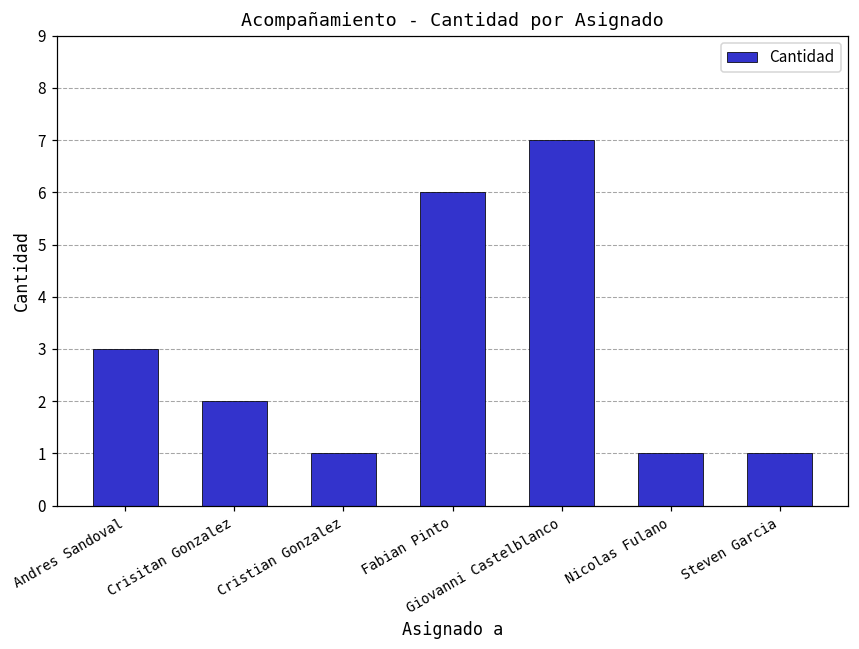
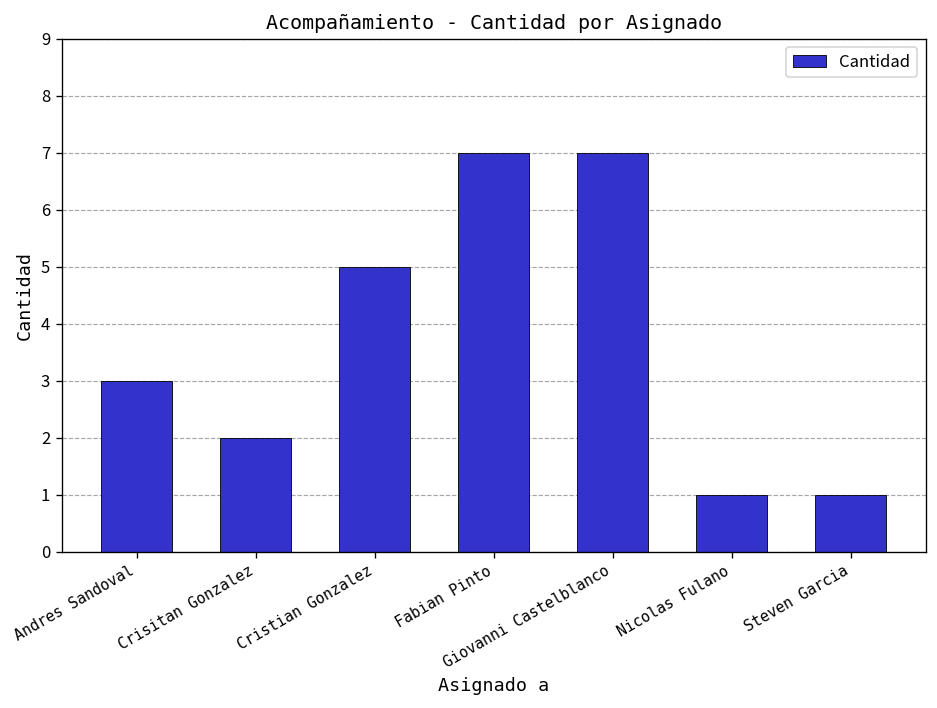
Cristian Gonzalez: 1 -> 5
Fabian Pinto: 6 -> 7
